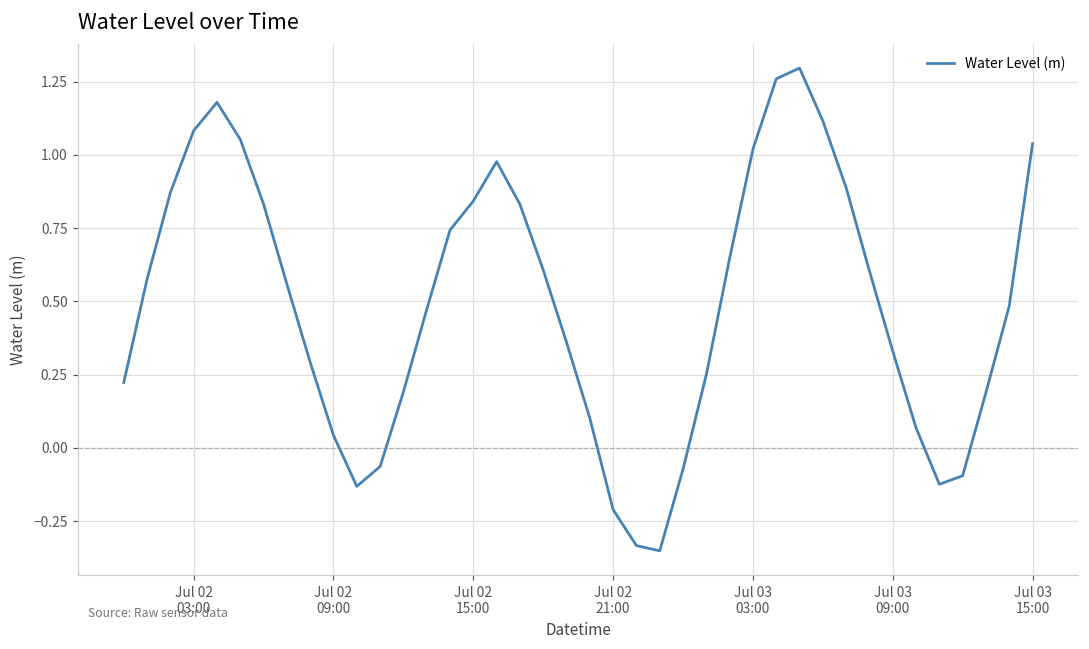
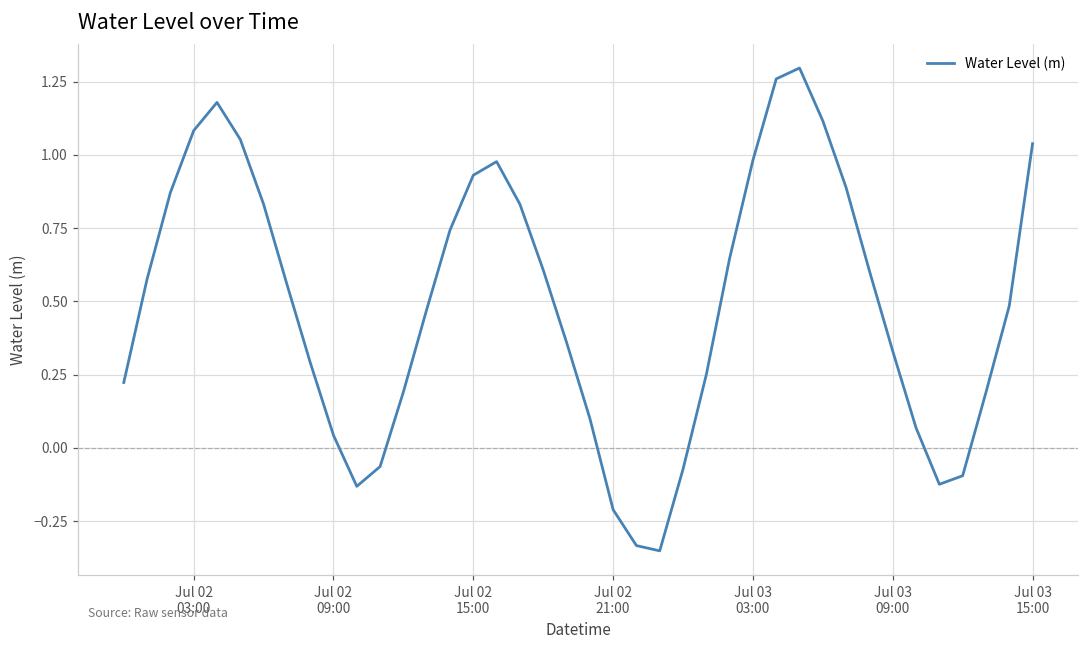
Jul 02 15:00: 0.84 -> 0.93
Jul 03 03:00: 1.02 -> 0.98
